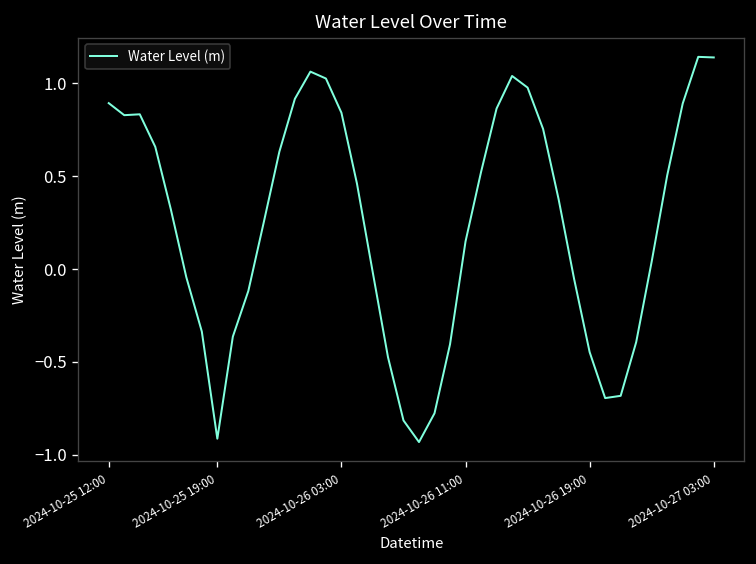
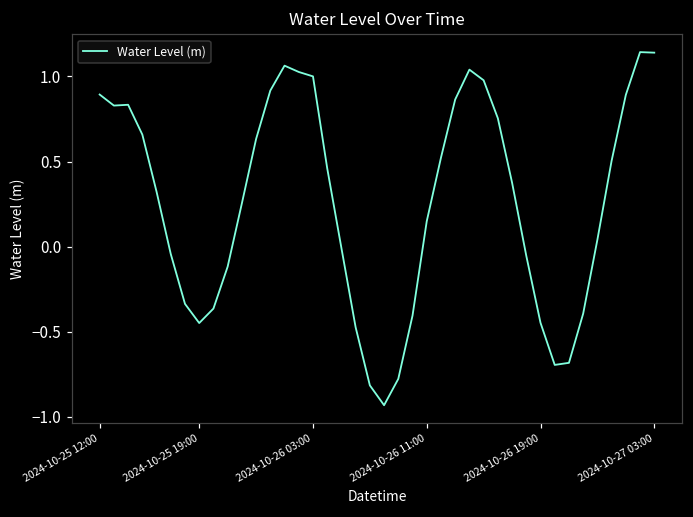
2024-10-25 19:00: -0.91 -> -0.45
2024-10-26 03:00: 0.84 -> 1.00
